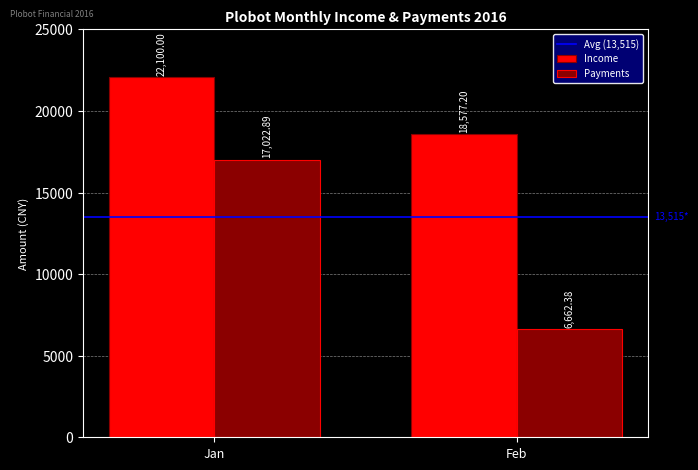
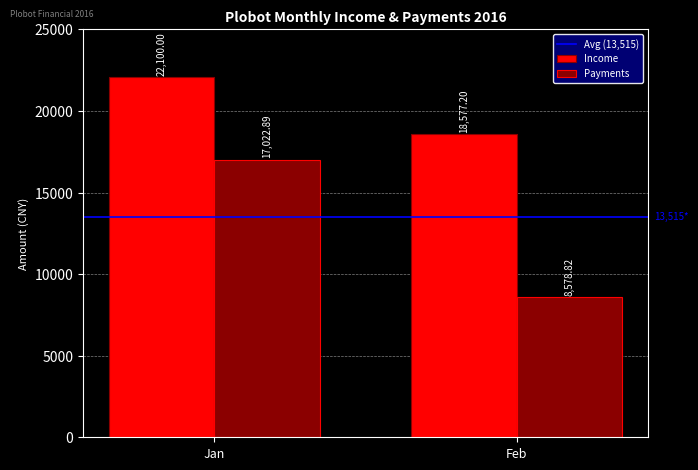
Payments, Feb: 6,662.38 -> 8,578.82
